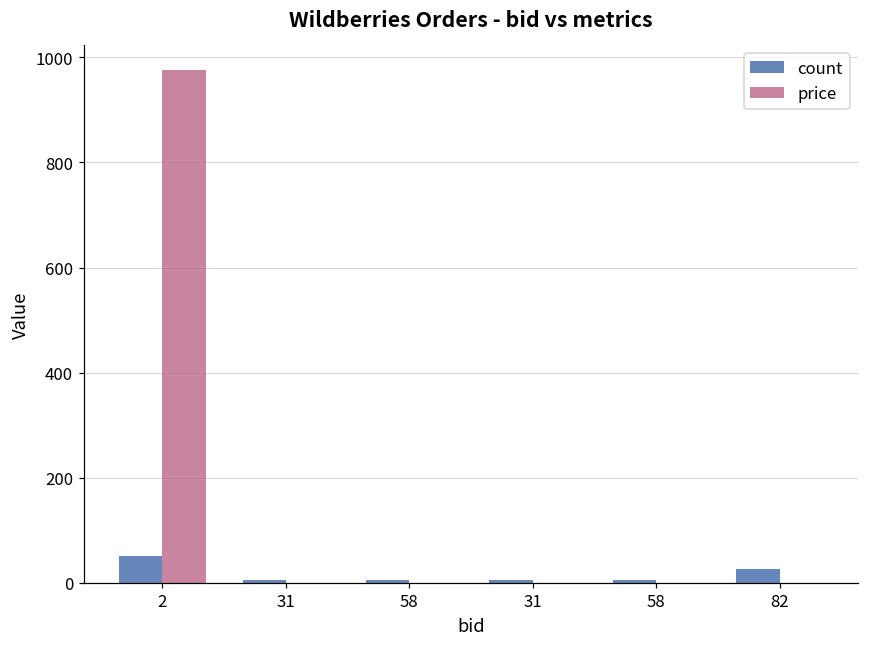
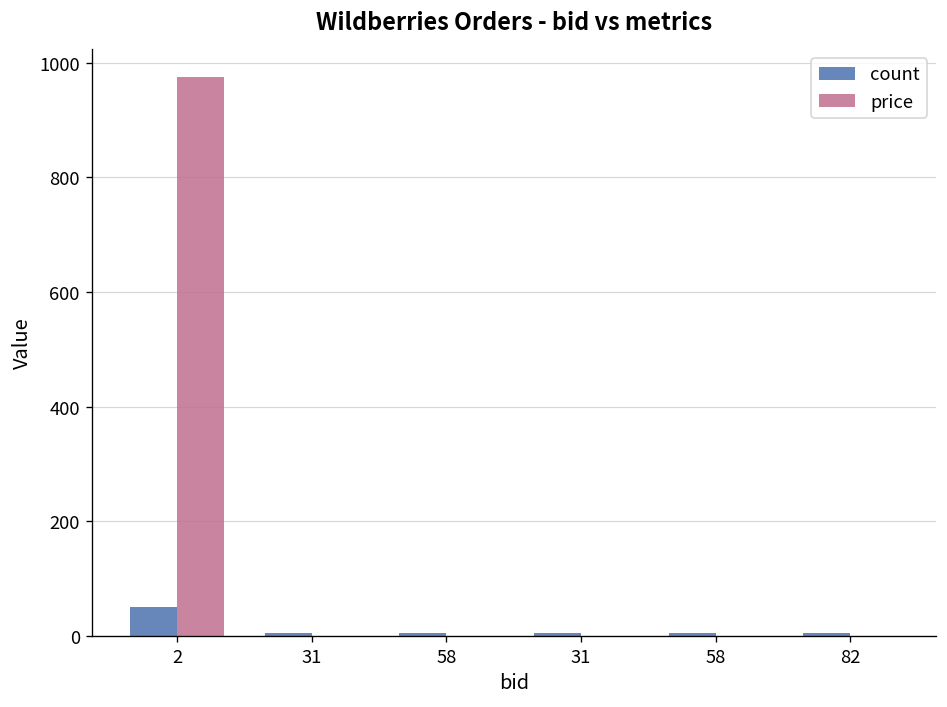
count, 82: 30 -> 10
